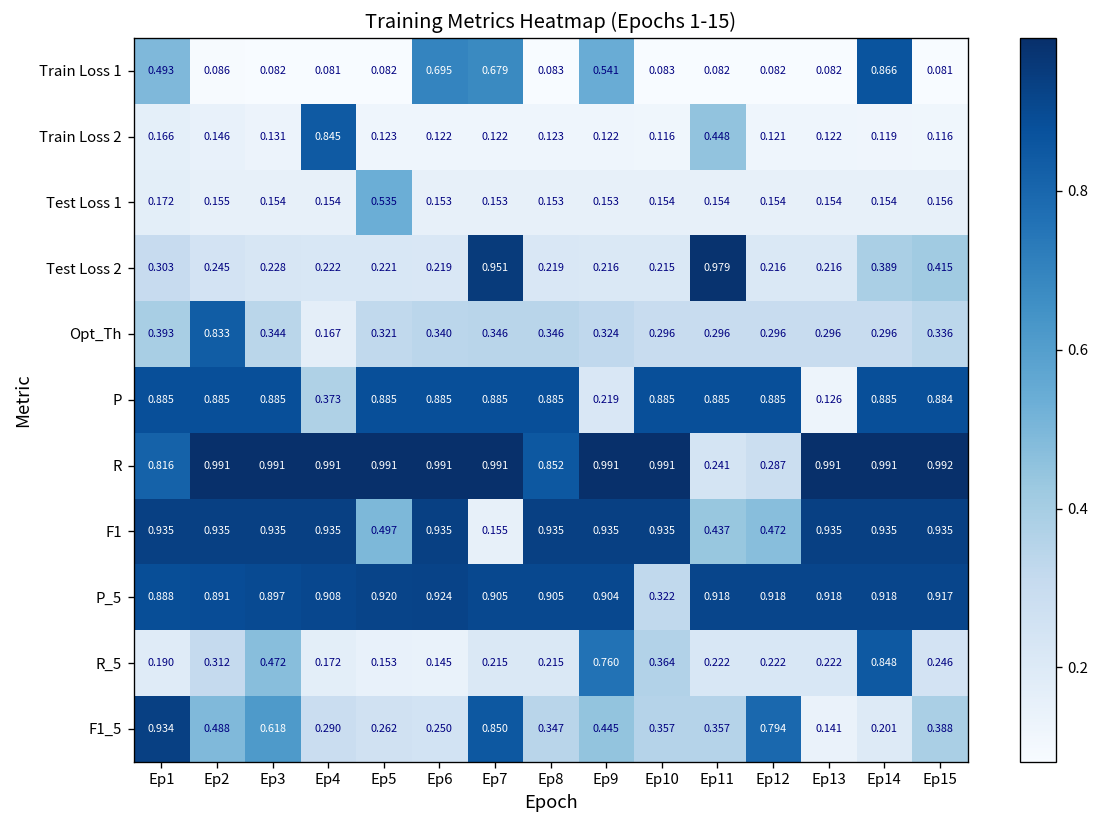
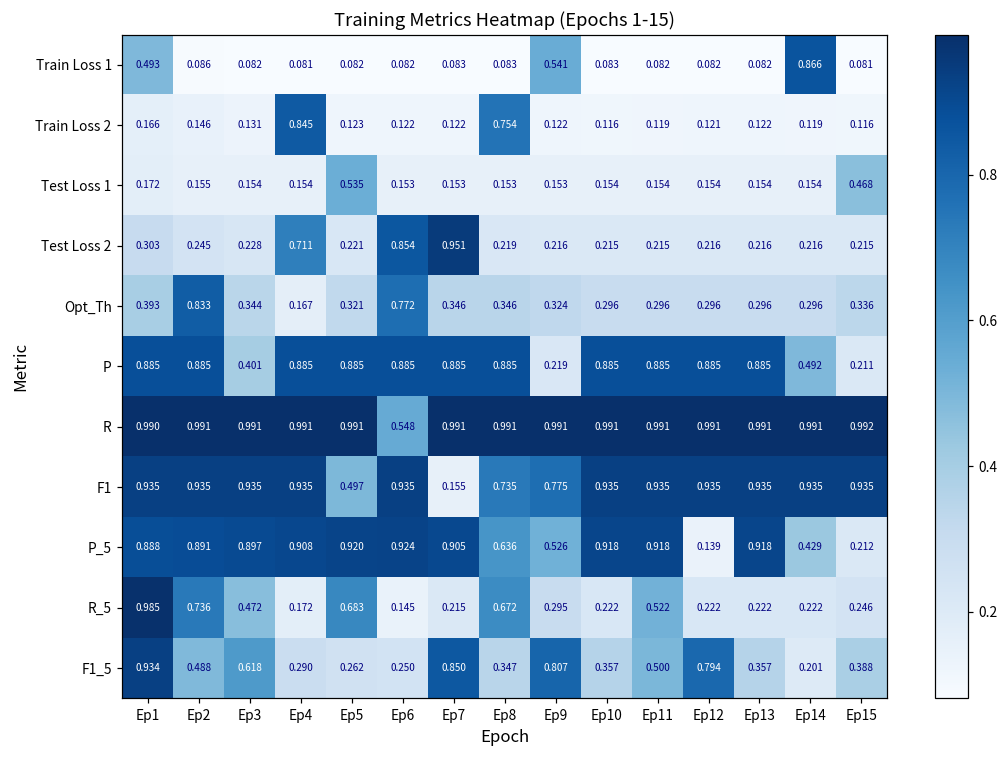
Train Loss 1, Ep6: 0.695 -> 0.082
Train Loss 1, Ep7: 0.679 -> 0.083
Train Loss 2, Ep8: 0.123 -> 0.754
Train Loss 2, Ep11: 0.448 -> 0.119
Test Loss 1, Ep15: 0.156 -> 0.468
Test Loss 2, Ep4: 0.222 -> 0.711
Test Loss 2, Ep6: 0.219 -> 0.854
Test Loss 2, Ep11: 0.979 -> 0.215
Test Loss 2, Ep14: 0.389 -> 0.216
Test Loss 2, Ep15: 0.415 -> 0.215
Opt_Th, Ep6: 0.340 -> 0.772
P, Ep3: 0.885 -> 0.401
P, Ep4: 0.373 -> 0.885
P, Ep13: 0.126 -> 0.885
P, Ep14: 0.885 -> 0.492
P, Ep15: 0.884 -> 0.211
R, Ep1: 0.816 -> 0.990
R, Ep6: 0.991 -> 0.548
R, Ep8: 0.852 -> 0.991
R, Ep11: 0.241 -> 0.991
R, Ep12: 0.287 -> 0.991
F1, Ep8: 0.935 -> 0.735
F1, Ep9: 0.935 -> 0.775
F1, Ep11: 0.437 -> 0.935
F1, Ep12: 0.472 -> 0.935
P_5, Ep8: 0.905 -> 0.636
P_5, Ep9: 0.904 -> 0.526
P_5, Ep10: 0.322 -> 0.918
P_5, Ep12: 0.918 -> 0.139
P_5, Ep14: 0.918 -> 0.429
P_5, Ep15: 0.917 -> 0.212
R_5, Ep1: 0.190 -> 0.985
R_5, Ep2: 0.312 -> 0.736
R_5, Ep5: 0.153 -> 0.683
R_5, Ep8: 0.215 -> 0.672
R_5, Ep9: 0.760 -> 0.295
R_5, Ep10: 0.364 -> 0.222
R_5, Ep11: 0.222 -> 0.522
R_5, Ep14: 0.848 -> 0.222
F1_5, Ep9: 0.445 -> 0.807
F1_5, Ep11: 0.357 -> 0.500
F1_5, Ep13: 0.141 -> 0.357
